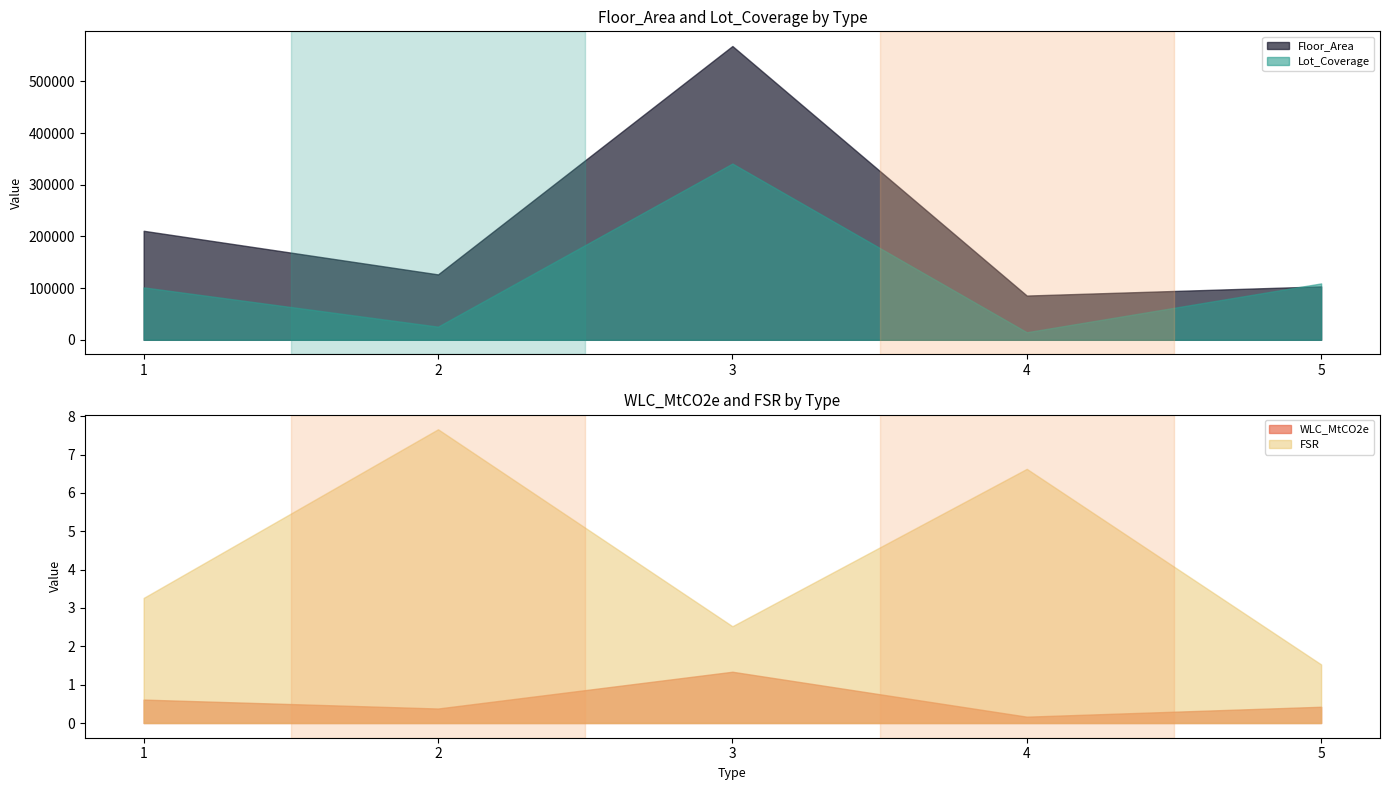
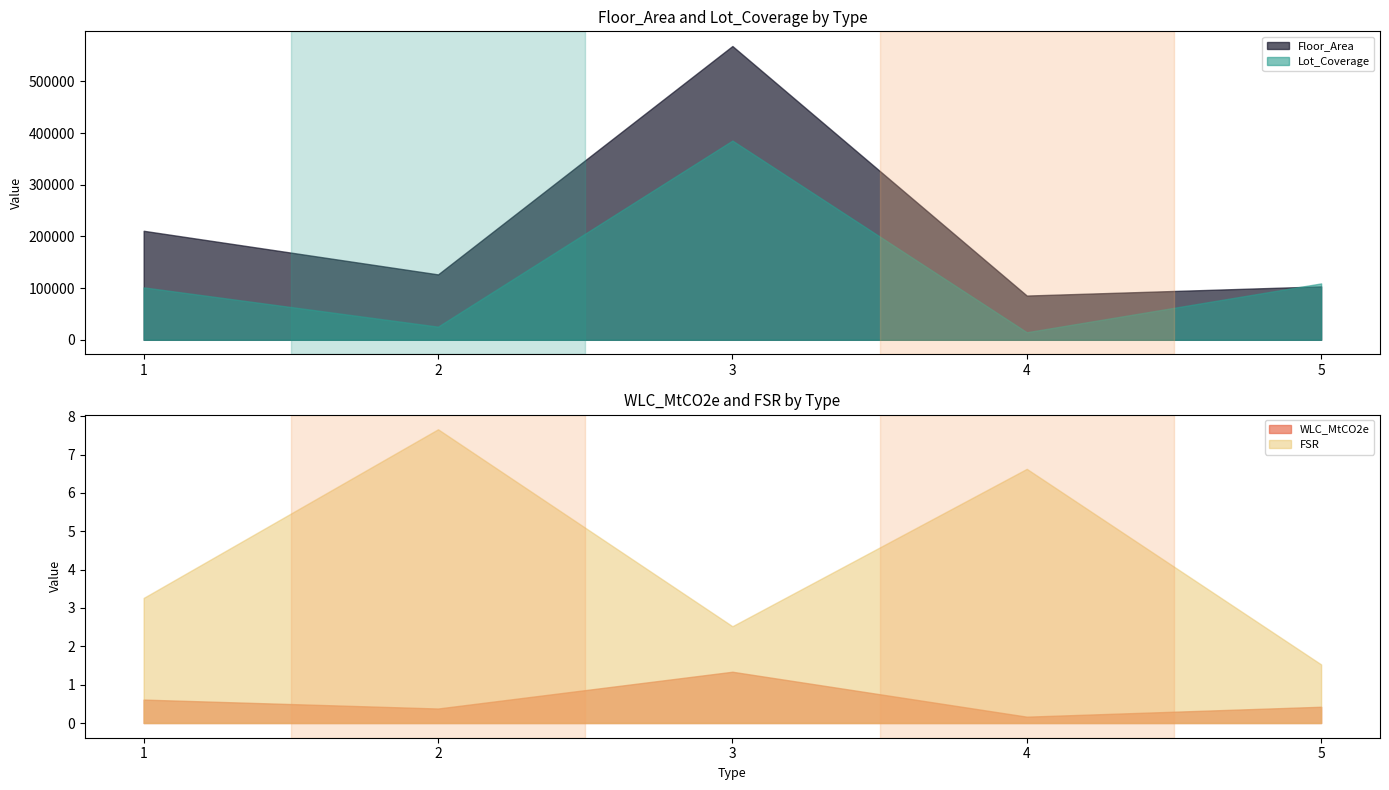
Floor_Area and Lot_Coverage by Type, Lot_Coverage, 3: 340000 -> 390000
